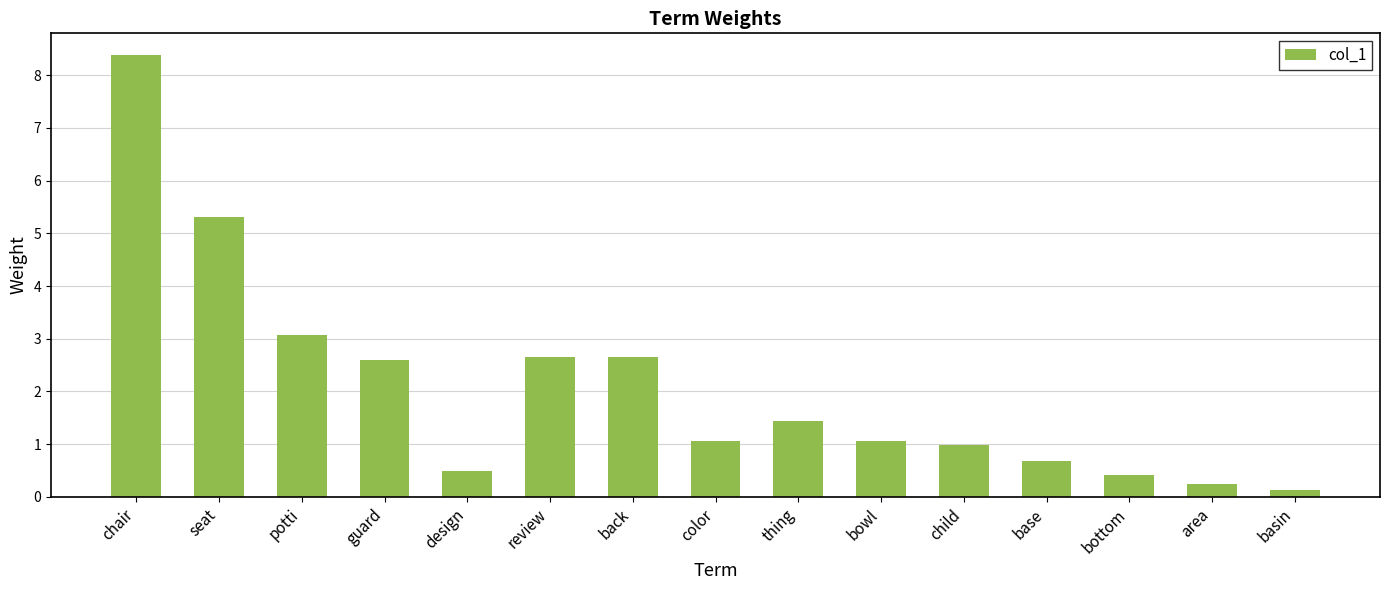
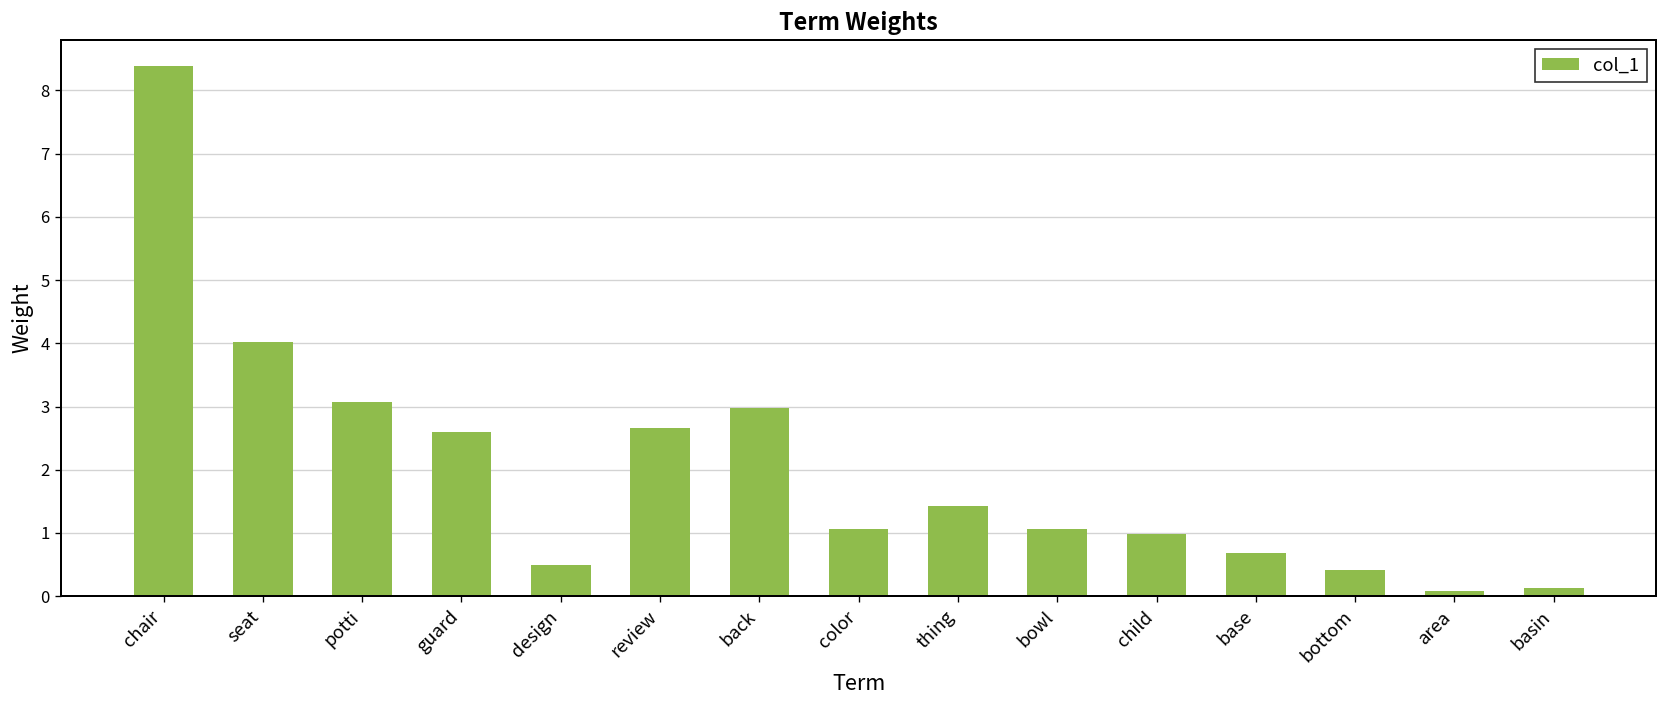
seat: 5.3 -> 4.0
back: 2.7 -> 3.0
area: 0.2 -> 0.1
